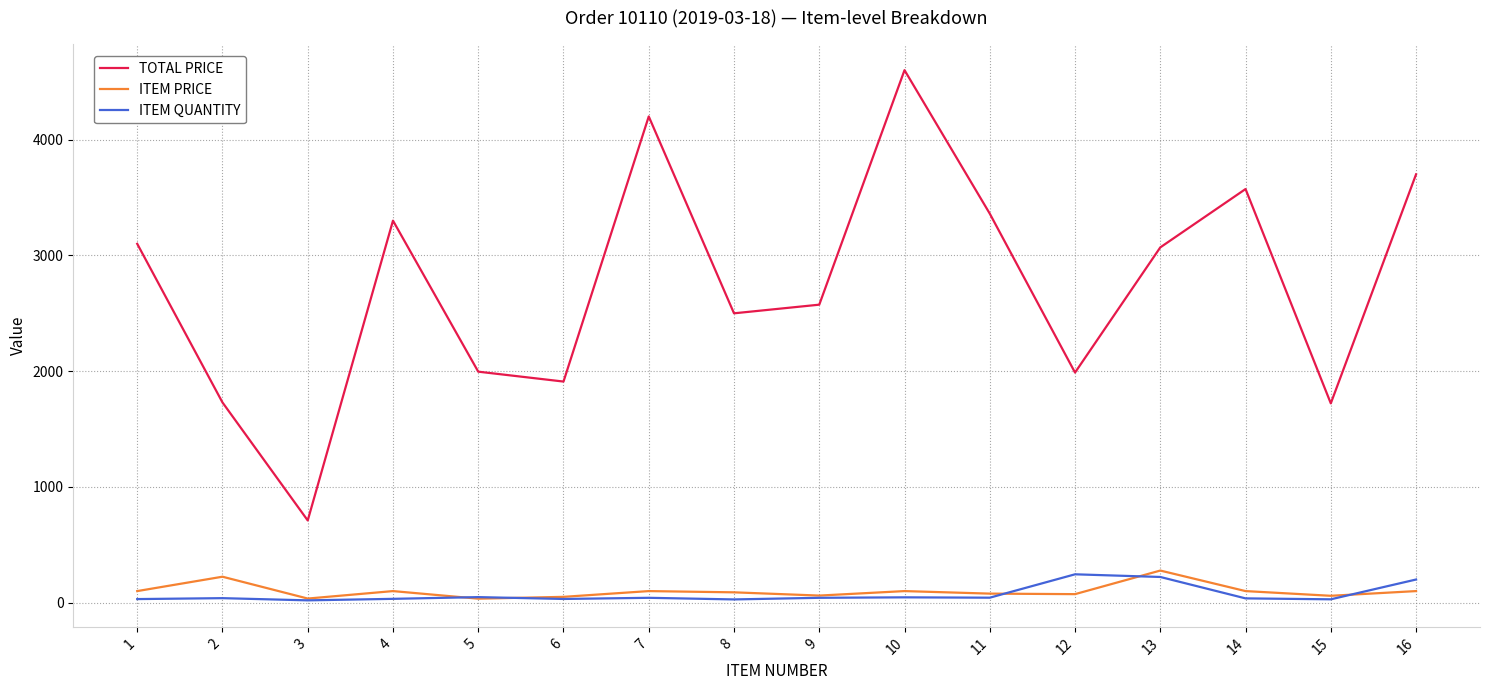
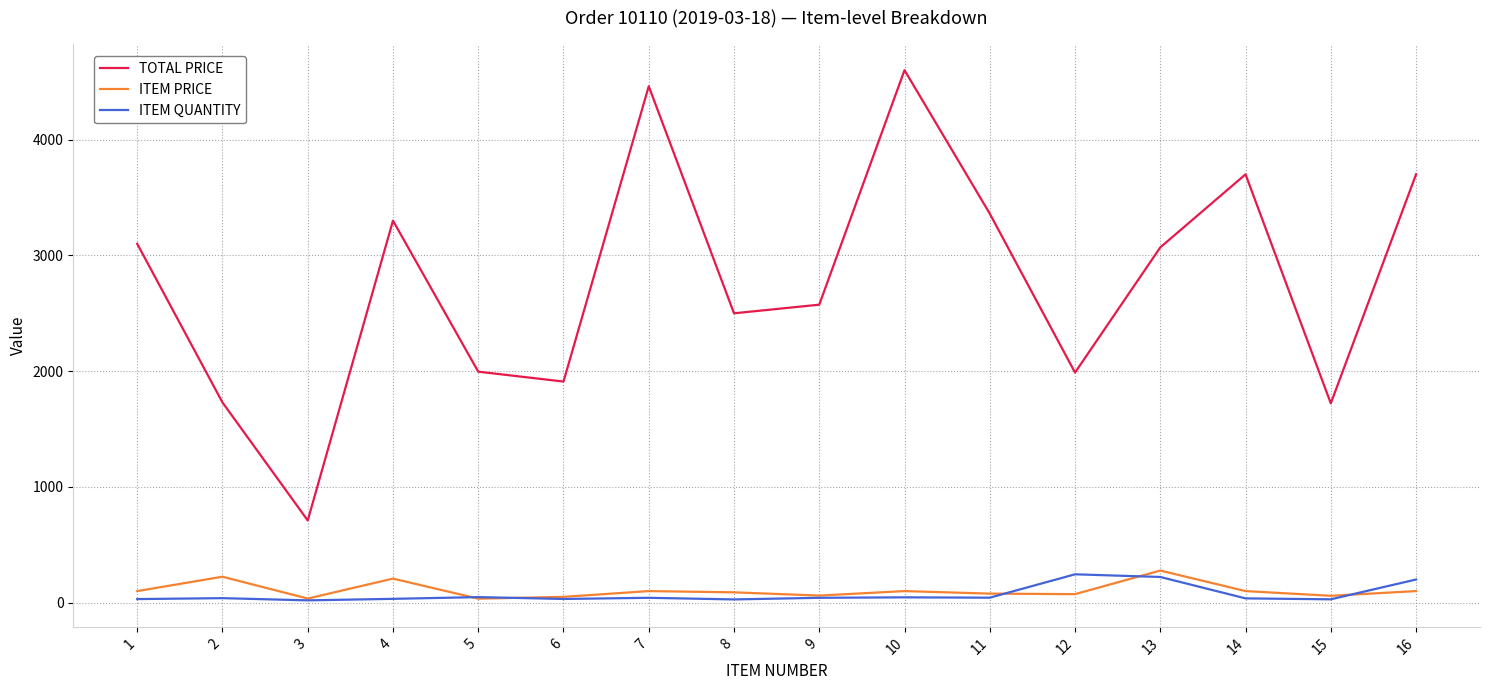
ITEM PRICE, 4: 100 -> 210
TOTAL PRICE, 7: 4200 -> 4460
TOTAL PRICE, 14: 3570 -> 3700
